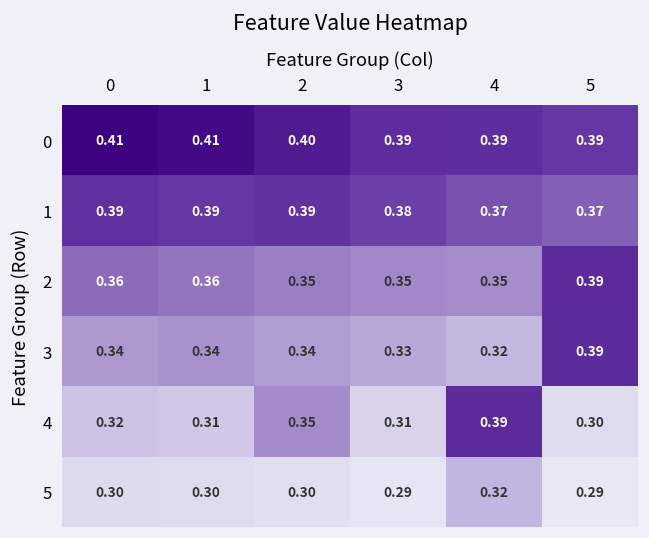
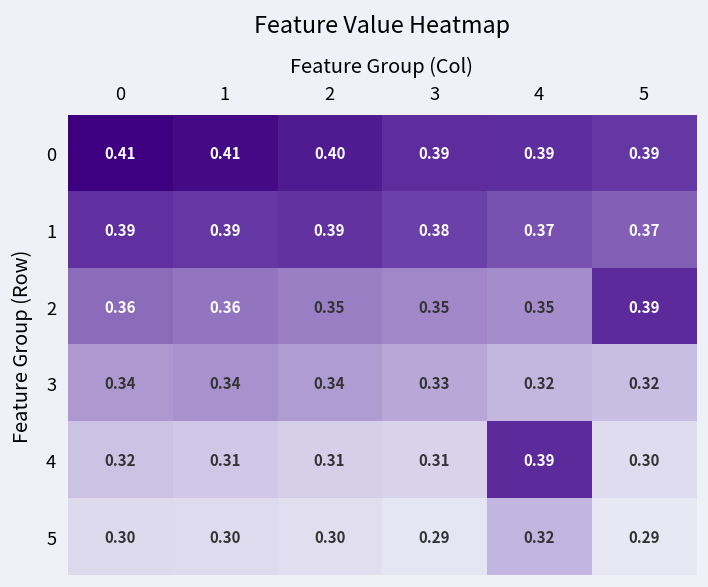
3, 5: 0.39 -> 0.32
4, 2: 0.35 -> 0.31
